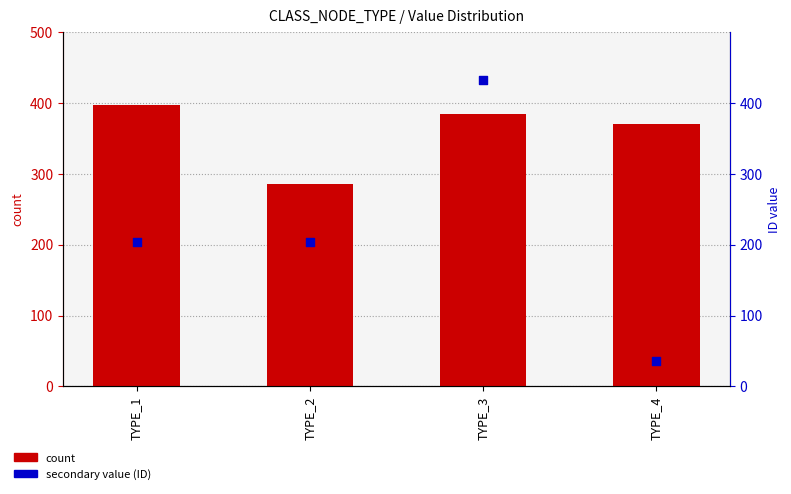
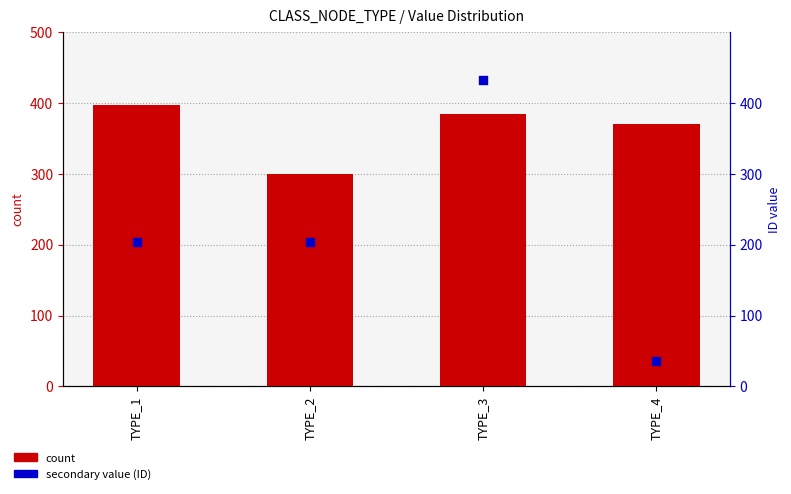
count, TYPE_2: 290 -> 300
